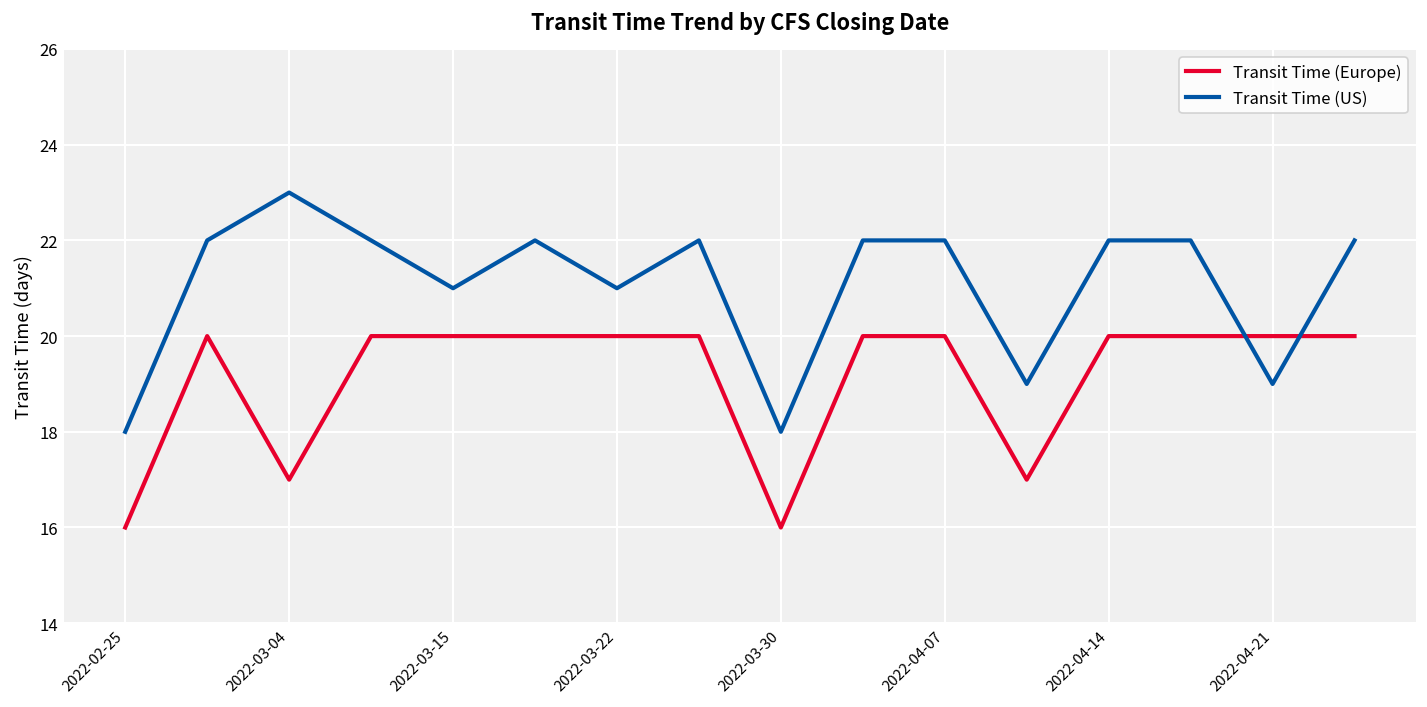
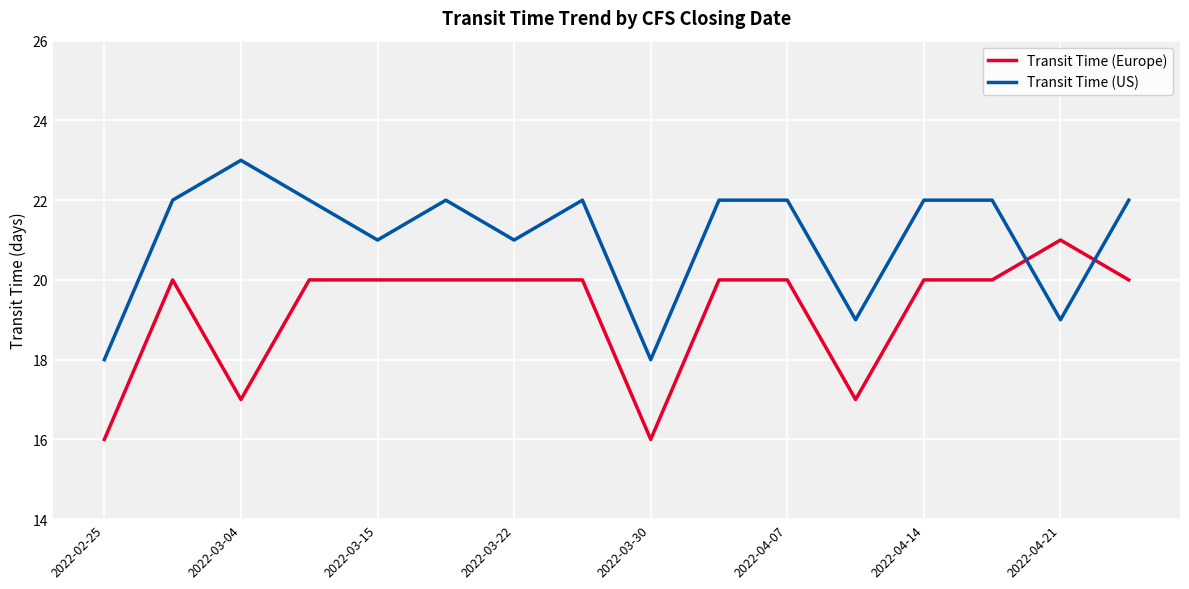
Transit Time (Europe), 2022-04-21: 20 -> 21
